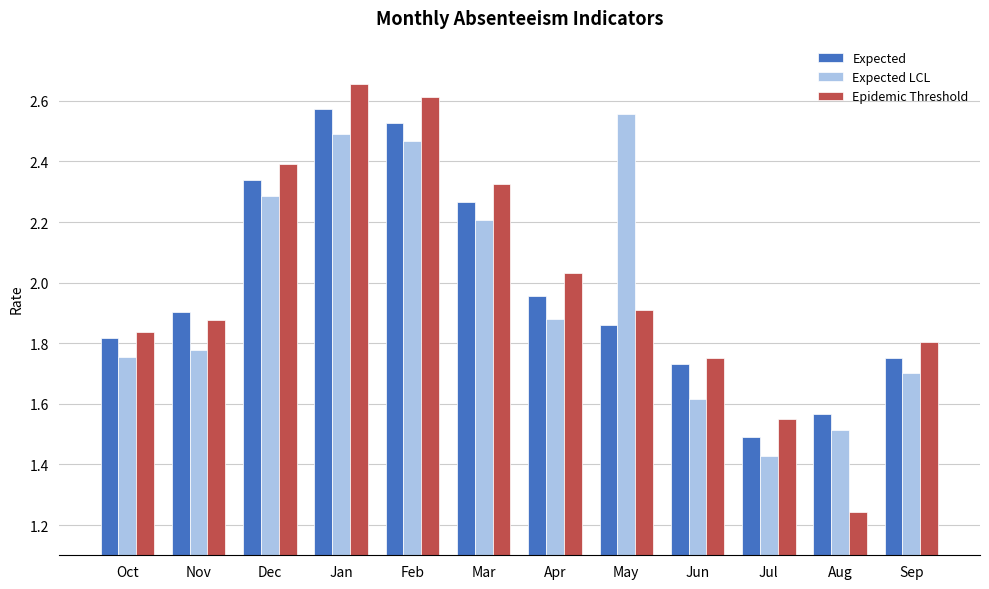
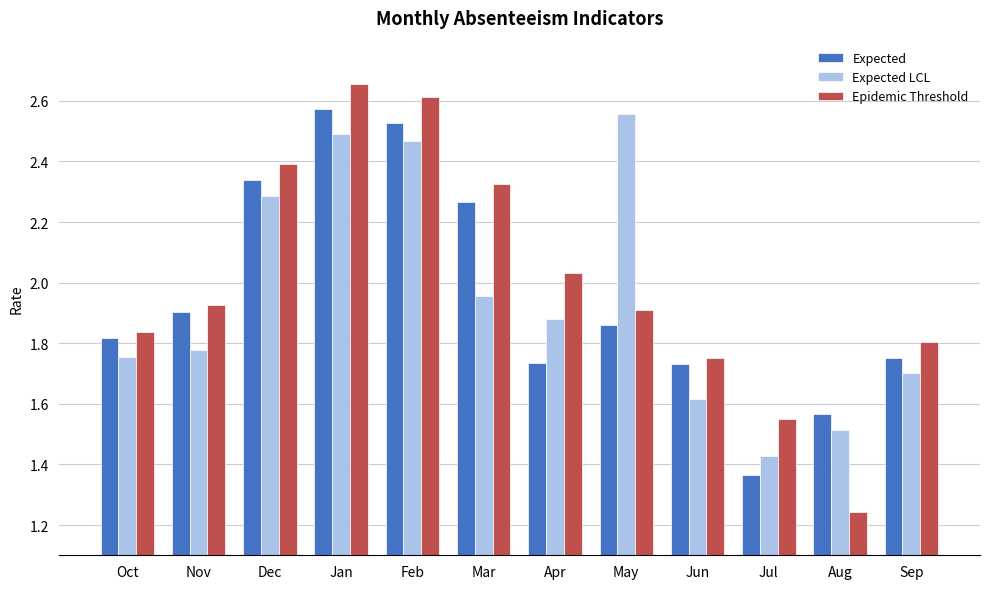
Epidemic Threshold, Nov: 1.88 -> 1.93
Expected LCL, Mar: 2.21 -> 1.96
Expected, Apr: 1.96 -> 1.74
Expected, Jul: 1.49 -> 1.37
